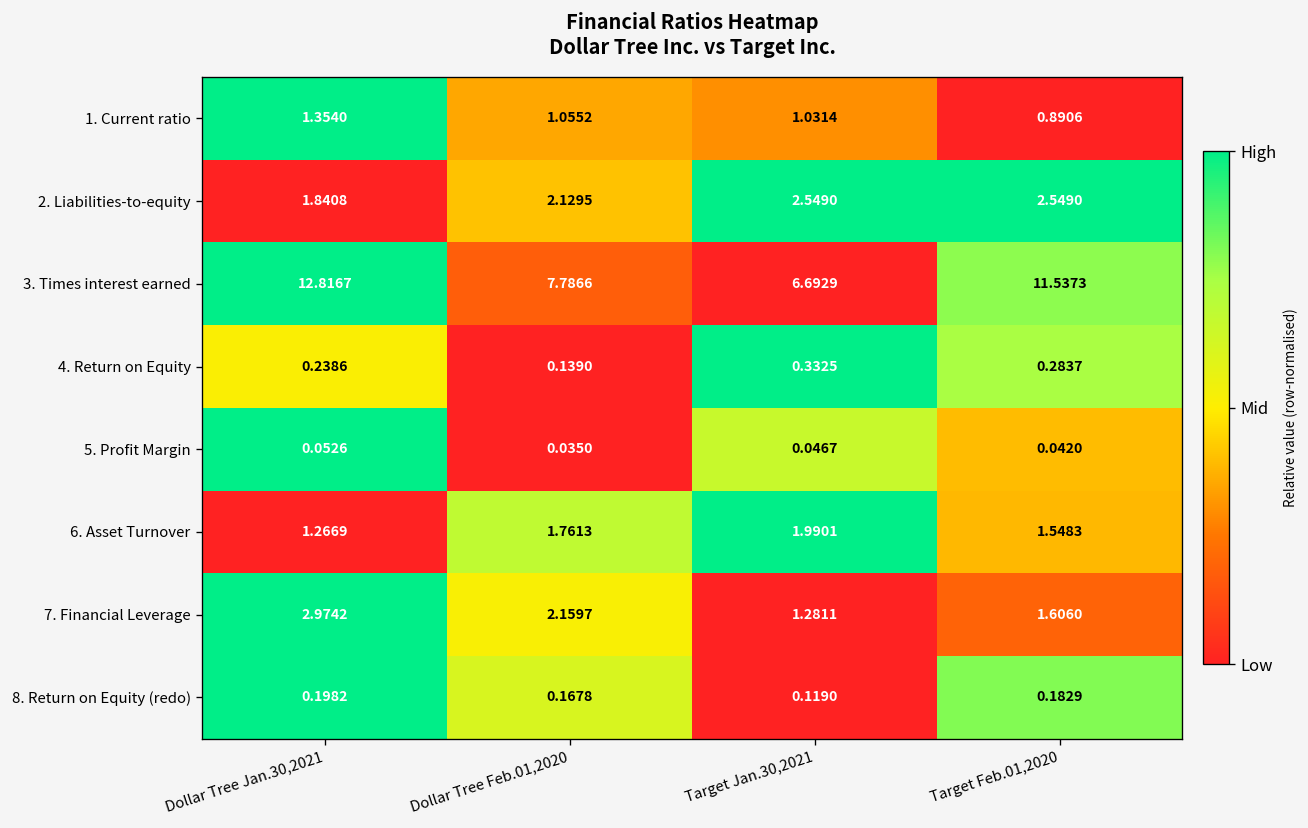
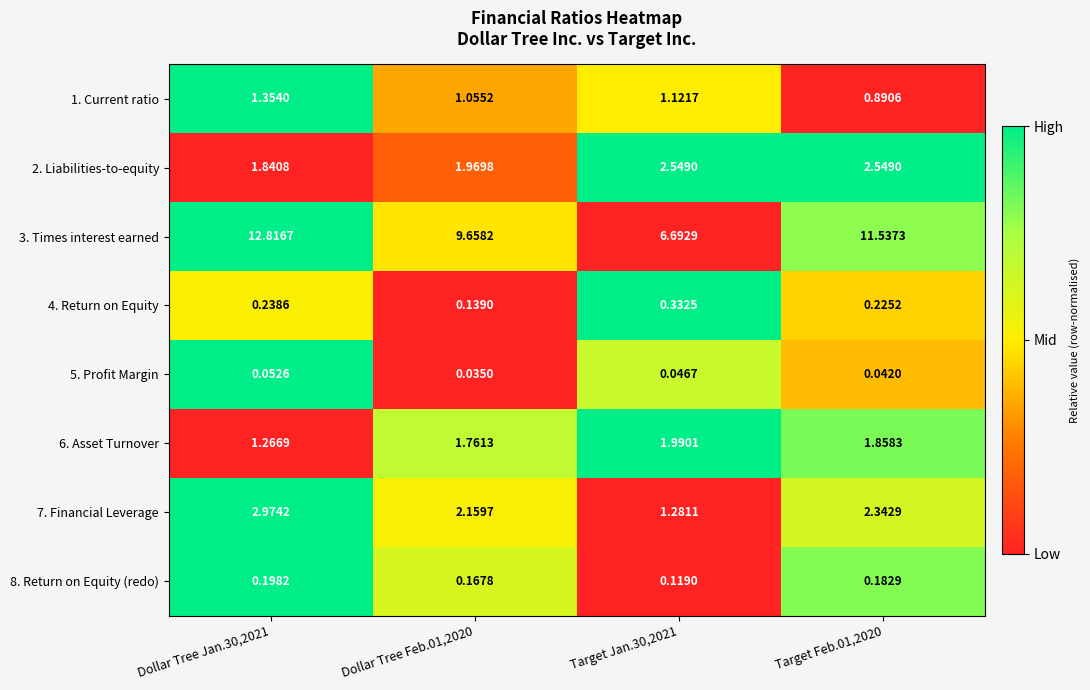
1. Current ratio, Target Jan.30,2021: 1.0314 -> 1.1217
2. Liabilities-to-equity, Dollar Tree Feb.01,2020: 2.1295 -> 1.9698
3. Times interest earned, Dollar Tree Feb.01,2020: 7.7866 -> 9.6582
4. Return on Equity, Target Feb.01,2020: 0.2837 -> 0.2252
6. Asset Turnover, Target Feb.01,2020: 1.5483 -> 1.8583
7. Financial Leverage, Target Feb.01,2020: 1.6060 -> 2.3429
